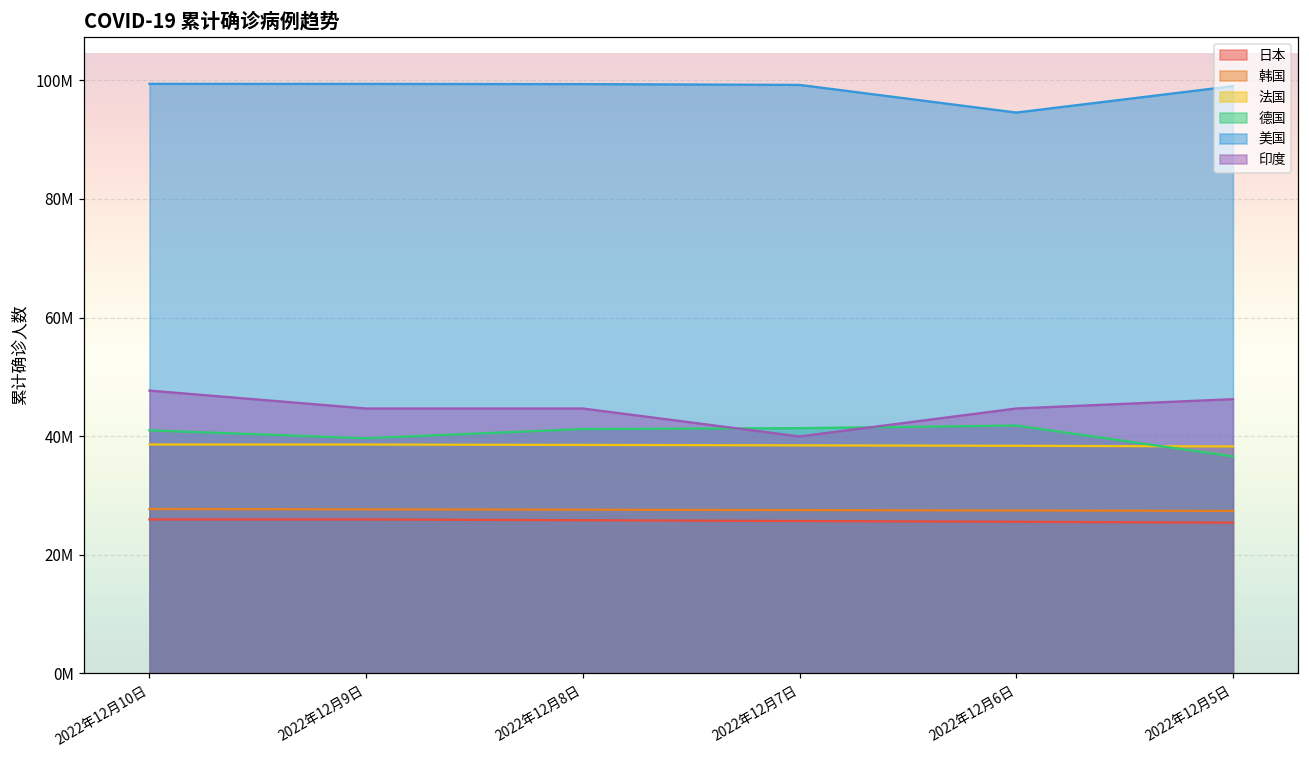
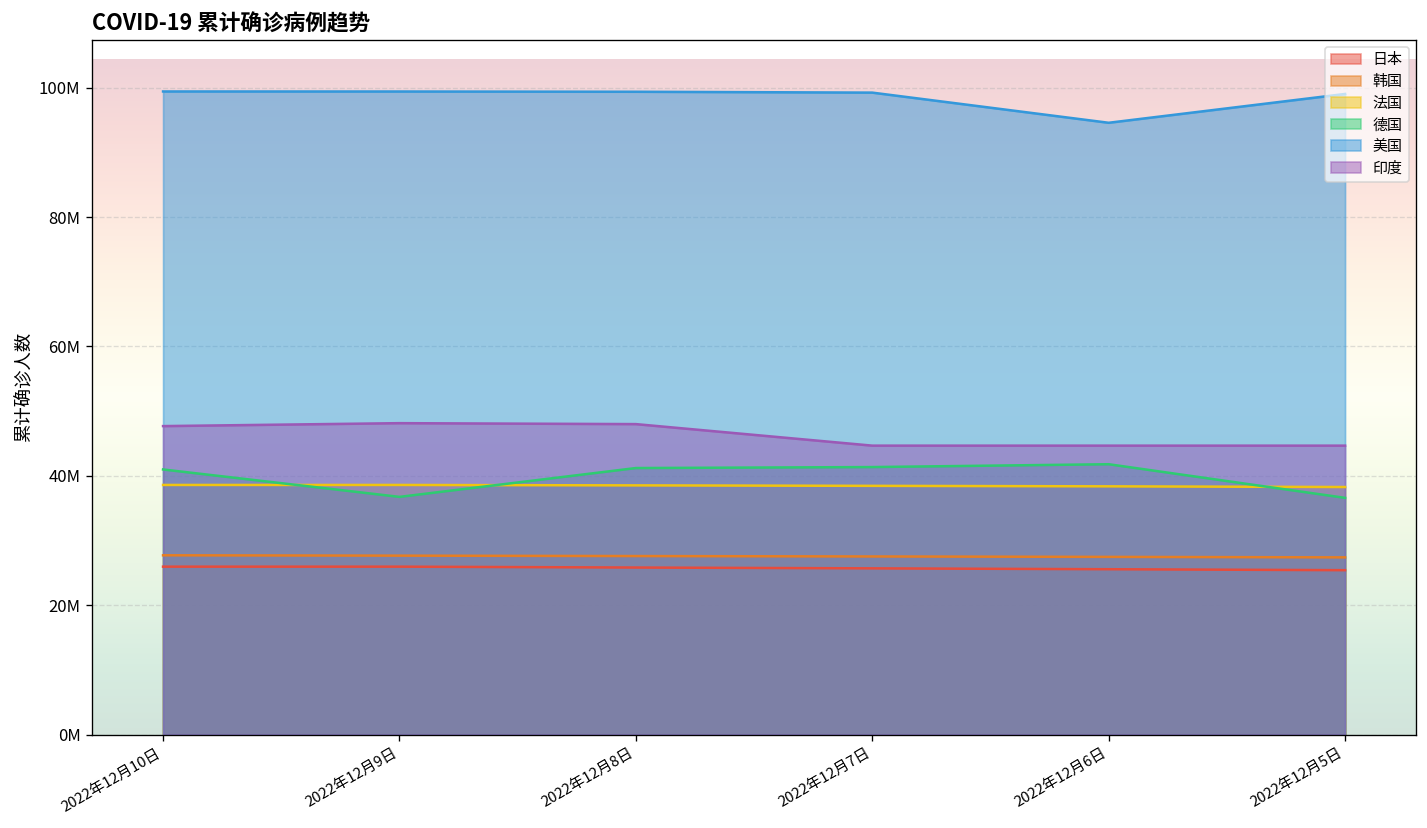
德国, 2022年12月9日: 40000000 -> 37000000
印度, 2022年12月9日: 45000000 -> 48000000
印度, 2022年12月8日: 45000000 -> 48000000
印度, 2022年12月7日: 40000000 -> 45000000
印度, 2022年12月5日: 46000000 -> 45000000
